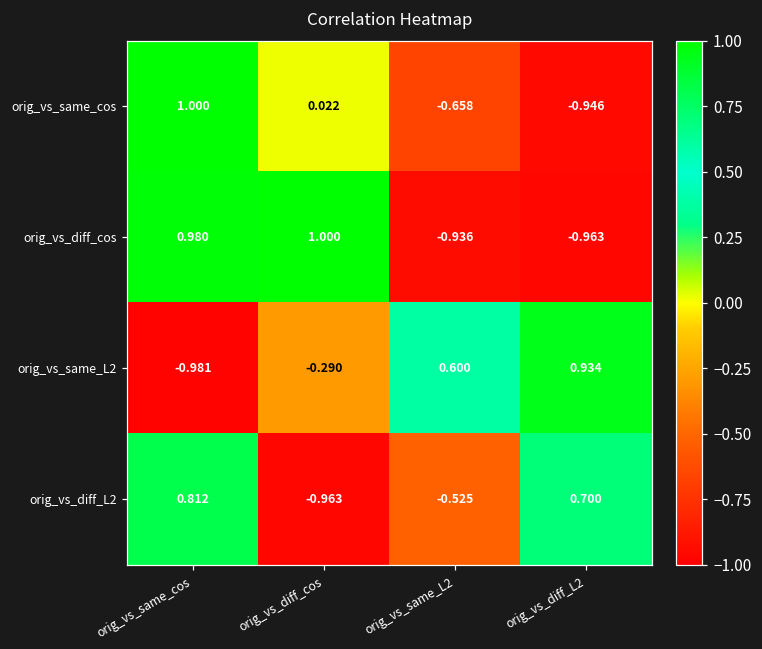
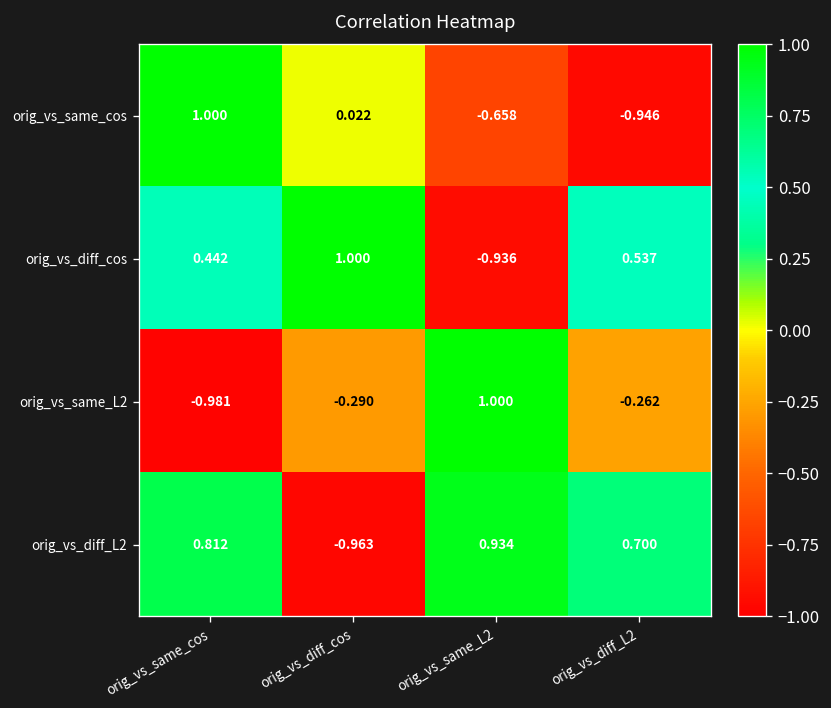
orig_vs_diff_cos, orig_vs_same_cos: 0.980 -> 0.442
orig_vs_diff_cos, orig_vs_diff_L2: -0.963 -> 0.537
orig_vs_same_L2, orig_vs_same_L2: 0.600 -> 1.000
orig_vs_same_L2, orig_vs_diff_L2: 0.934 -> -0.262
orig_vs_diff_L2, orig_vs_same_L2: -0.525 -> 0.934
